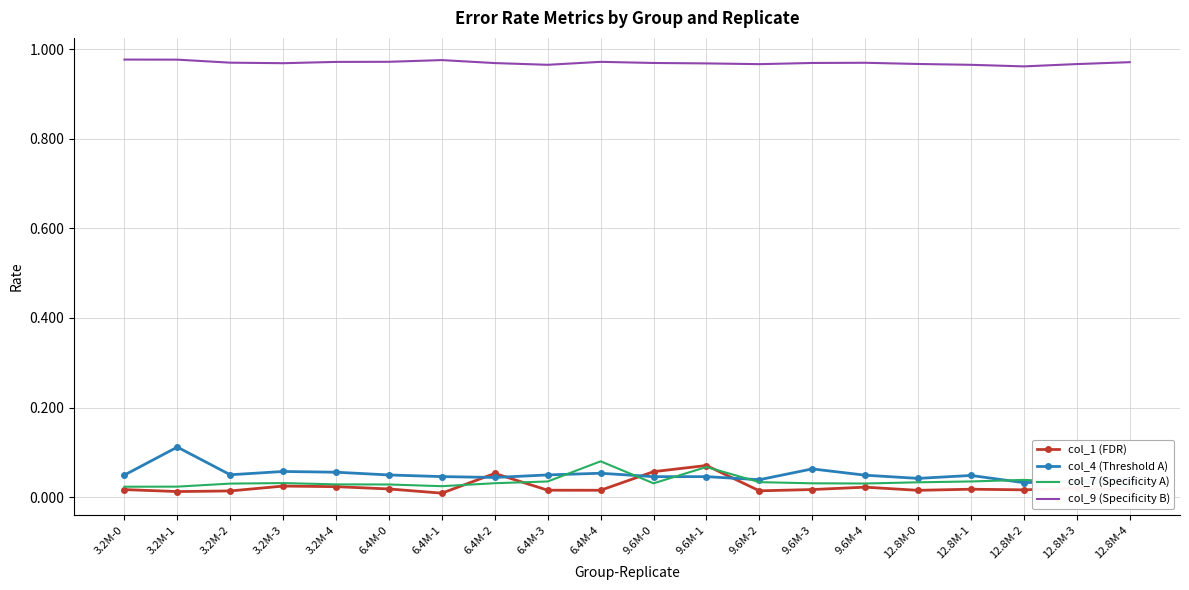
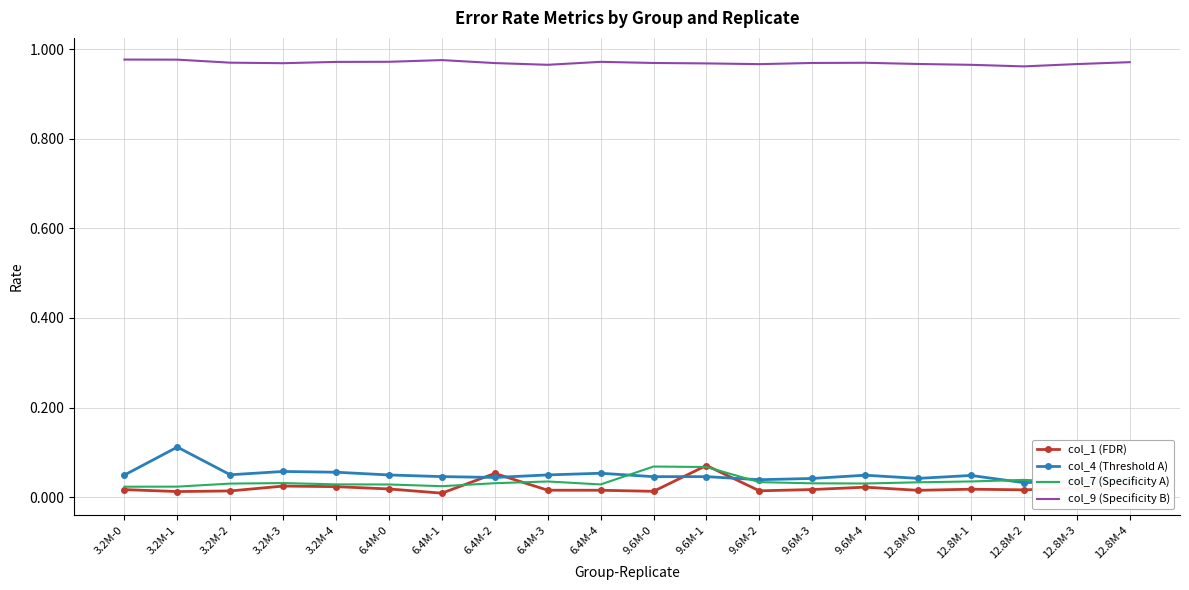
col_7 (Specificity A), 6.4M-4: 0.08 -> 0.03
col_1 (FDR), 9.6M-0: 0.06 -> 0.01
col_7 (Specificity A), 9.6M-0: 0.03 -> 0.07
col_4 (Threshold A), 9.6M-3: 0.06 -> 0.04
